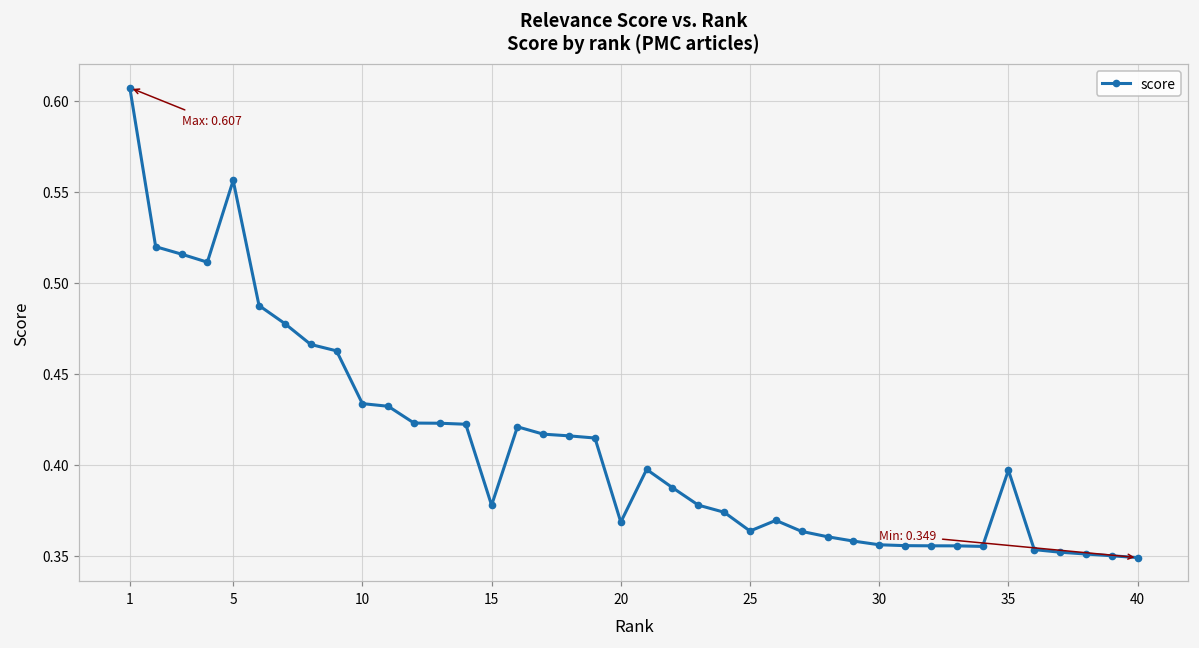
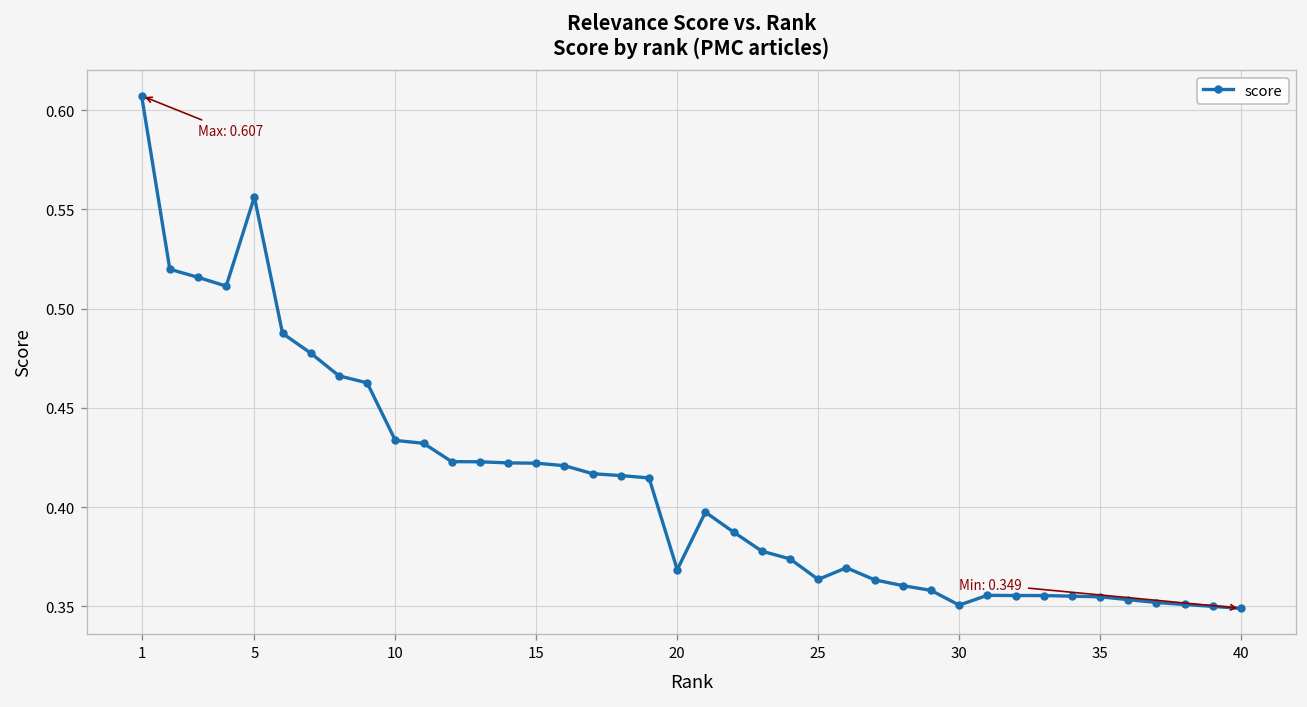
15: 0.378 -> 0.422
30: 0.356 -> 0.351
35: 0.397 -> 0.355
